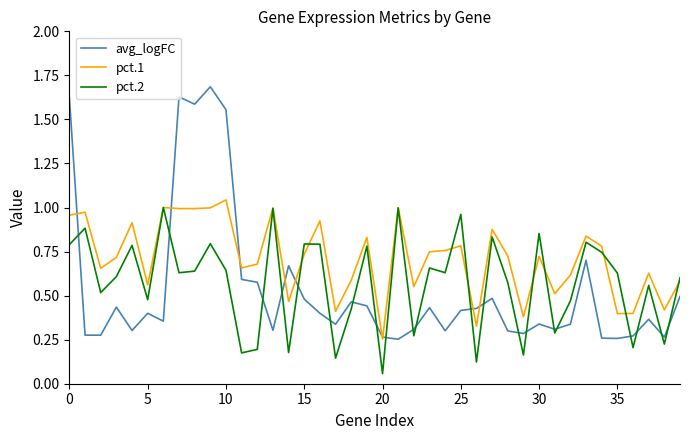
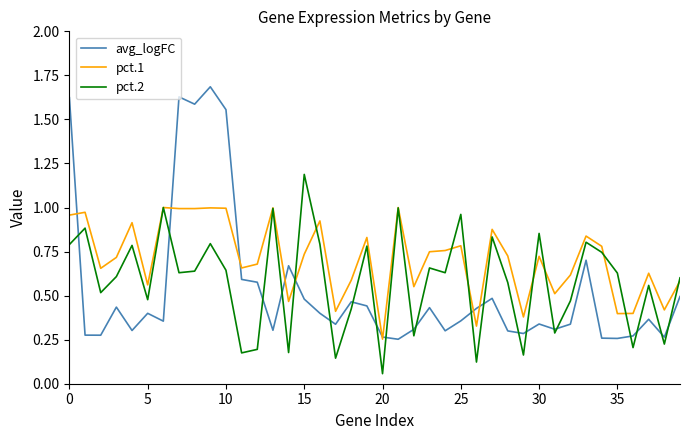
pct.1, 10: 1.04 -> 1.00
pct.2, 15: 0.79 -> 1.19
avg_logFC, 25: 0.42 -> 0.36
